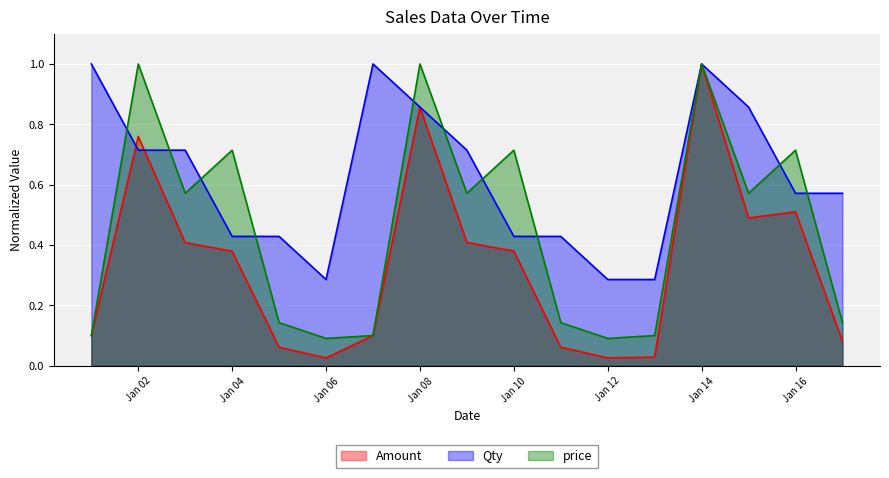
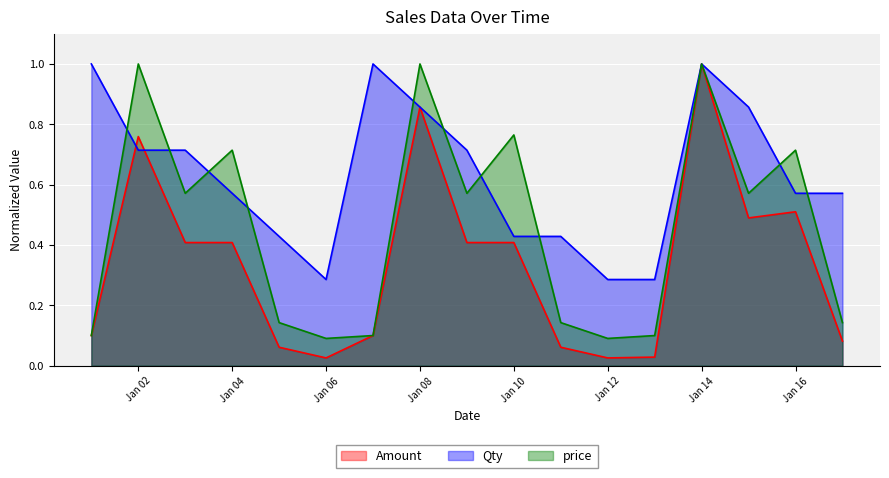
Amount, Jan 04: 0.38 -> 0.41
Qty, Jan 04: 0.43 -> 0.57
Amount, Jan 10: 0.38 -> 0.41
price, Jan 10: 0.71 -> 0.76
